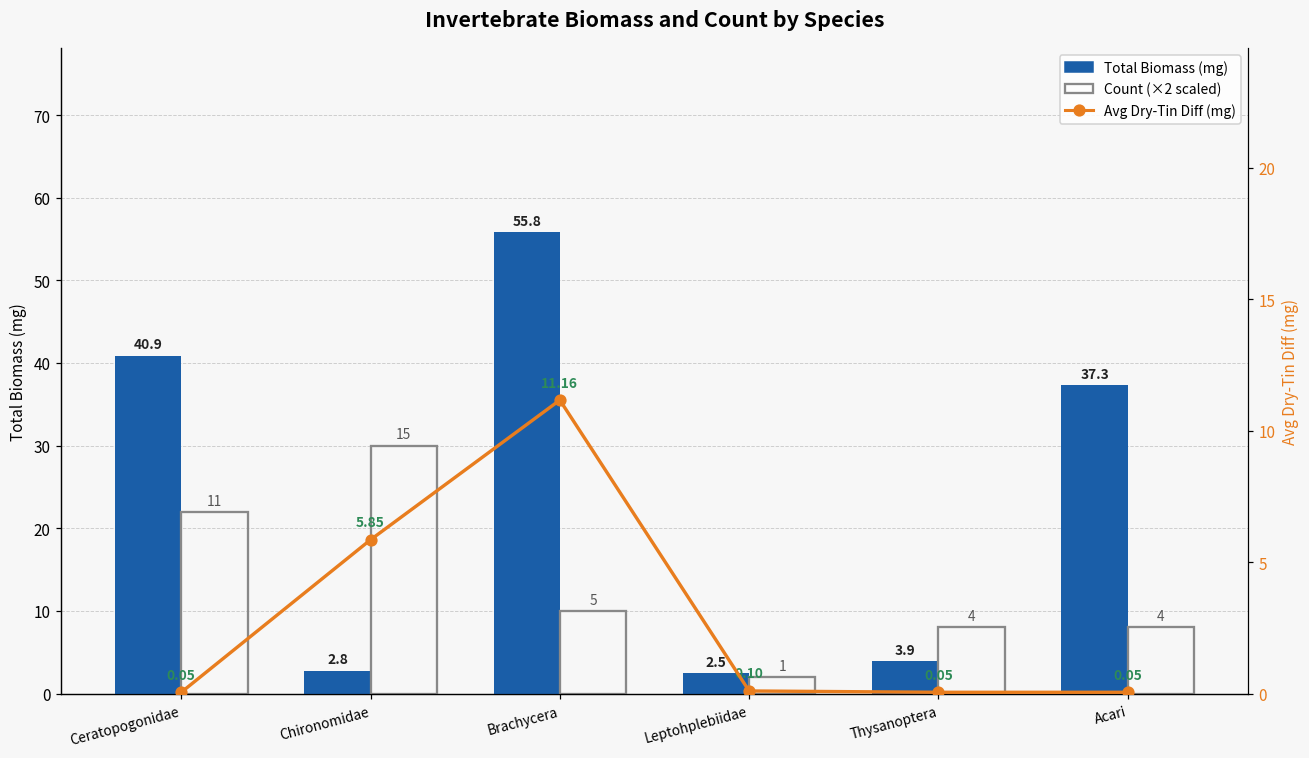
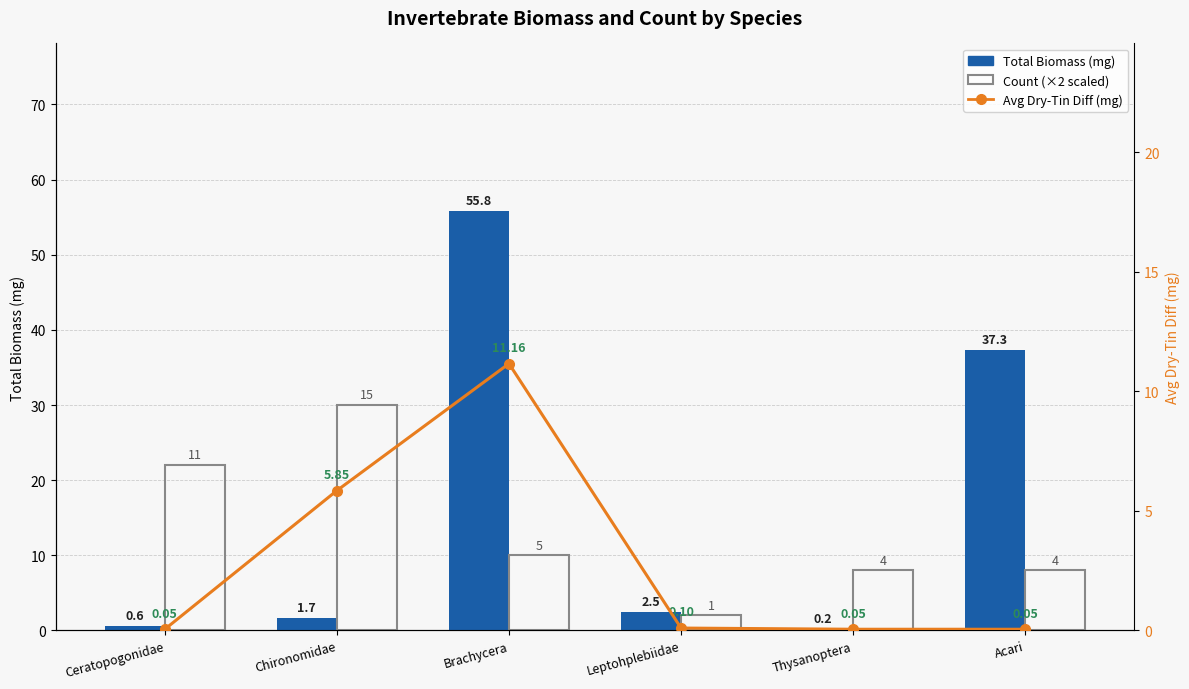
Total Biomass (mg), Ceratopogonidae: 40.9 -> 0.6
Total Biomass (mg), Chironomidae: 2.8 -> 1.7
Total Biomass (mg), Thysanoptera: 3.9 -> 0.2
